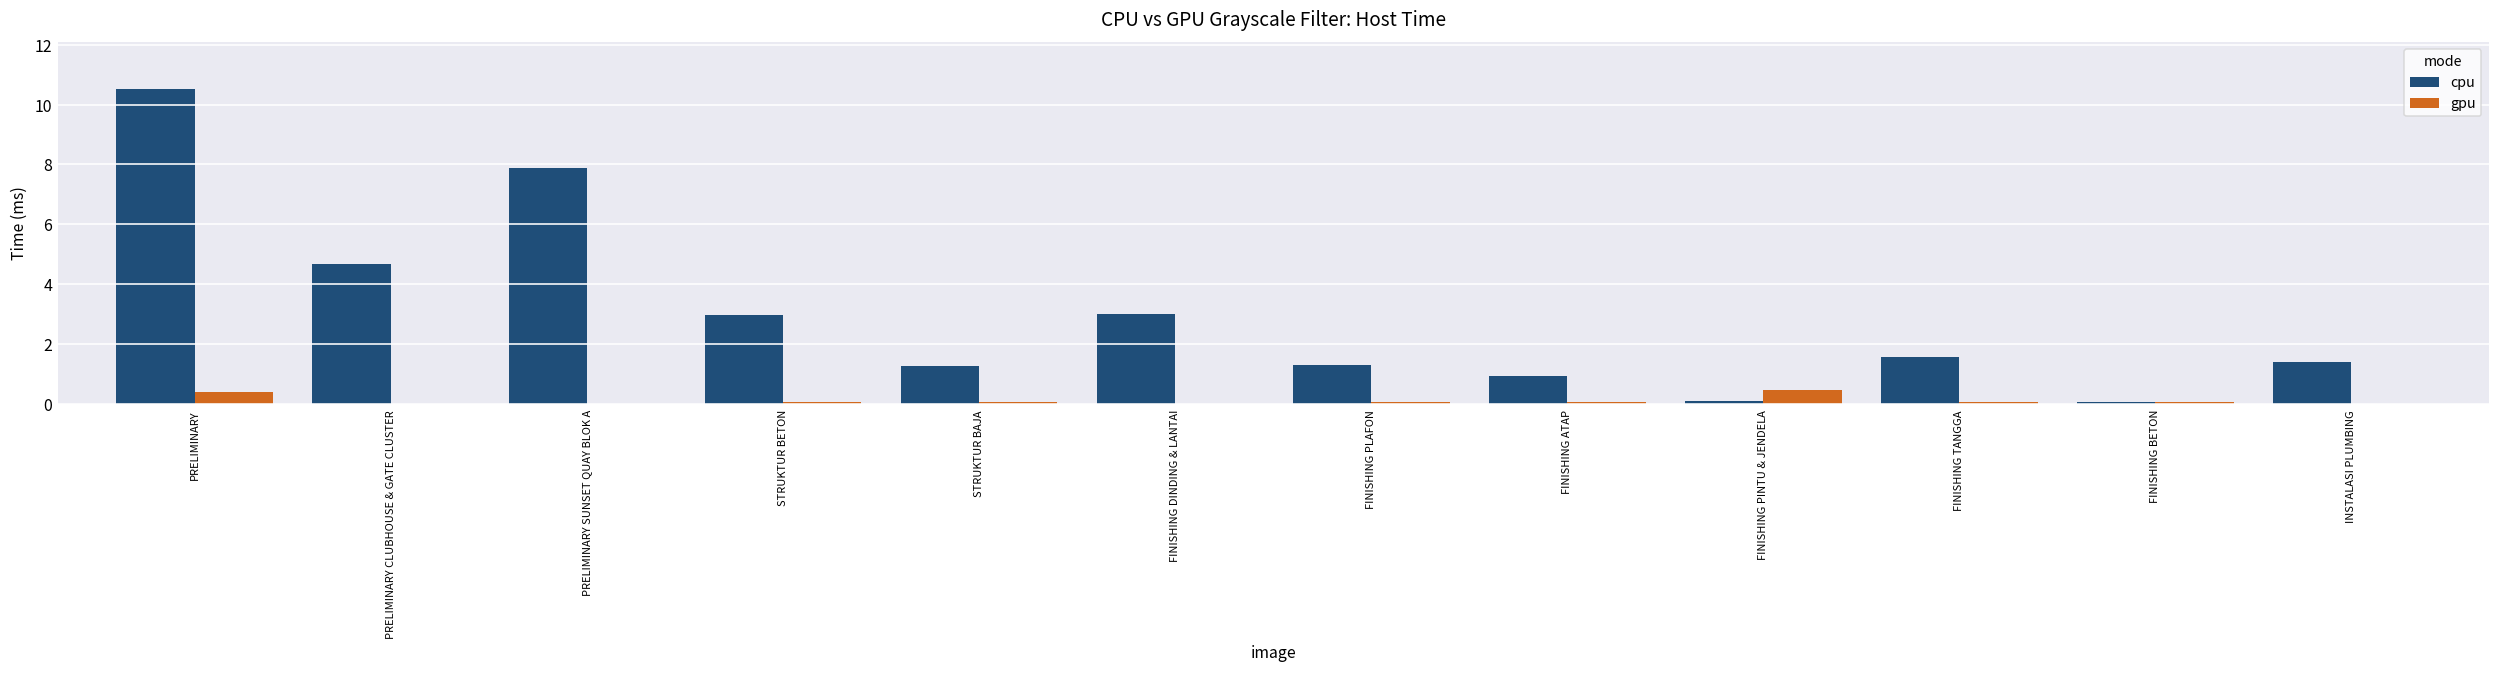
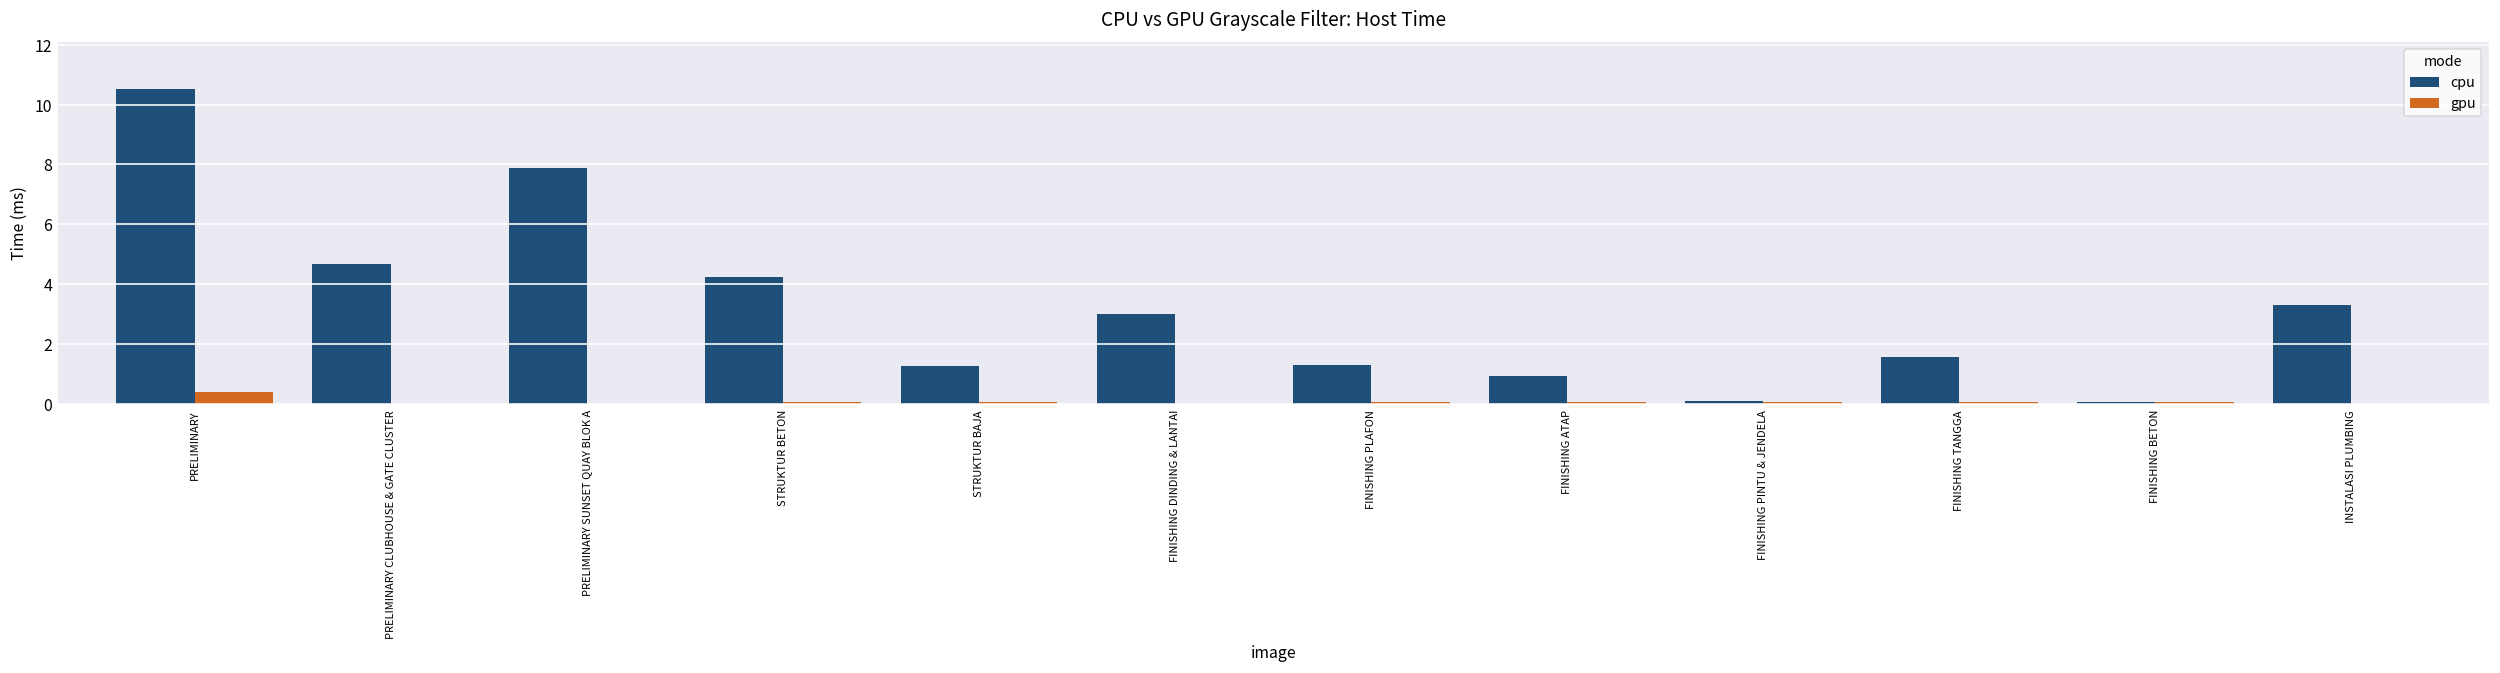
cpu, STRUKTUR BETON: 3.0 -> 4.2
gpu, FINISHING PINTU & JENDELA: 0.5 -> 0.1
cpu, INSTALASI PLUMBING: 1.4 -> 3.3
